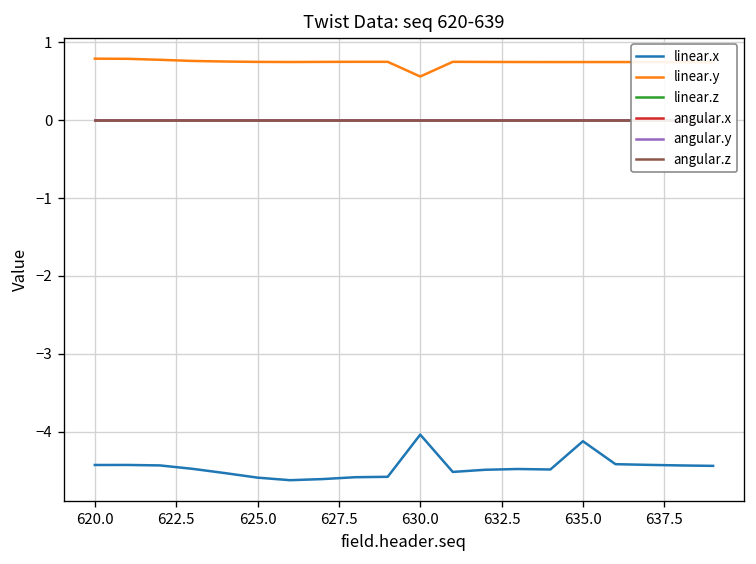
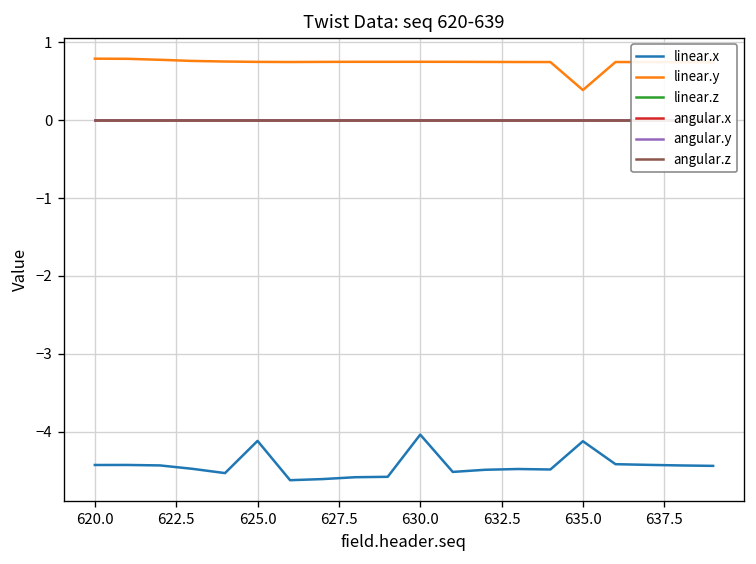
linear.x, 625.0: -4.6 -> -4.1
linear.y, 630.0: 0.6 -> 0.8
linear.y, 635.0: 0.7 -> 0.4
